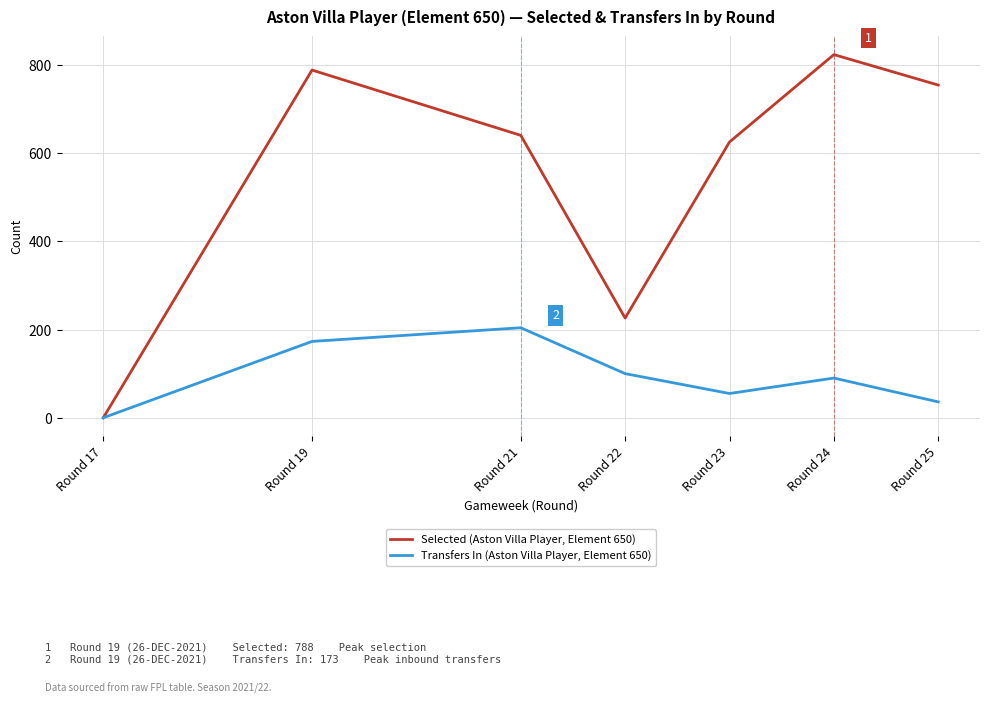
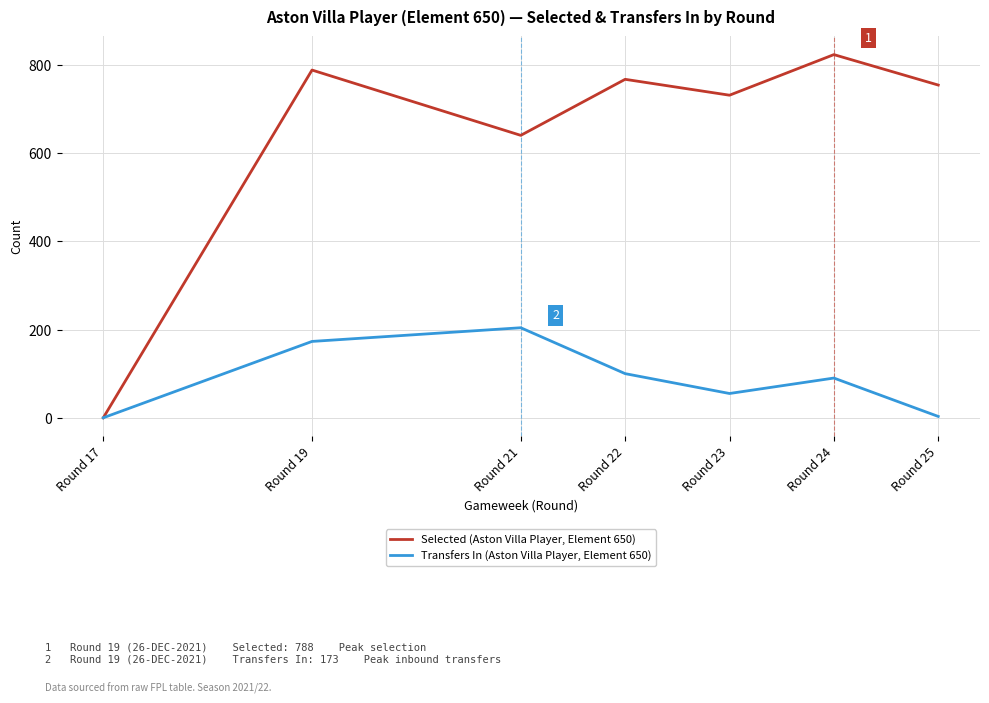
Selected (Aston Villa Player, Element 650), Round 22: 230 -> 770
Selected (Aston Villa Player, Element 650), Round 23: 630 -> 730
Transfers In (Aston Villa Player, Element 650), Round 25: 40 -> 0
